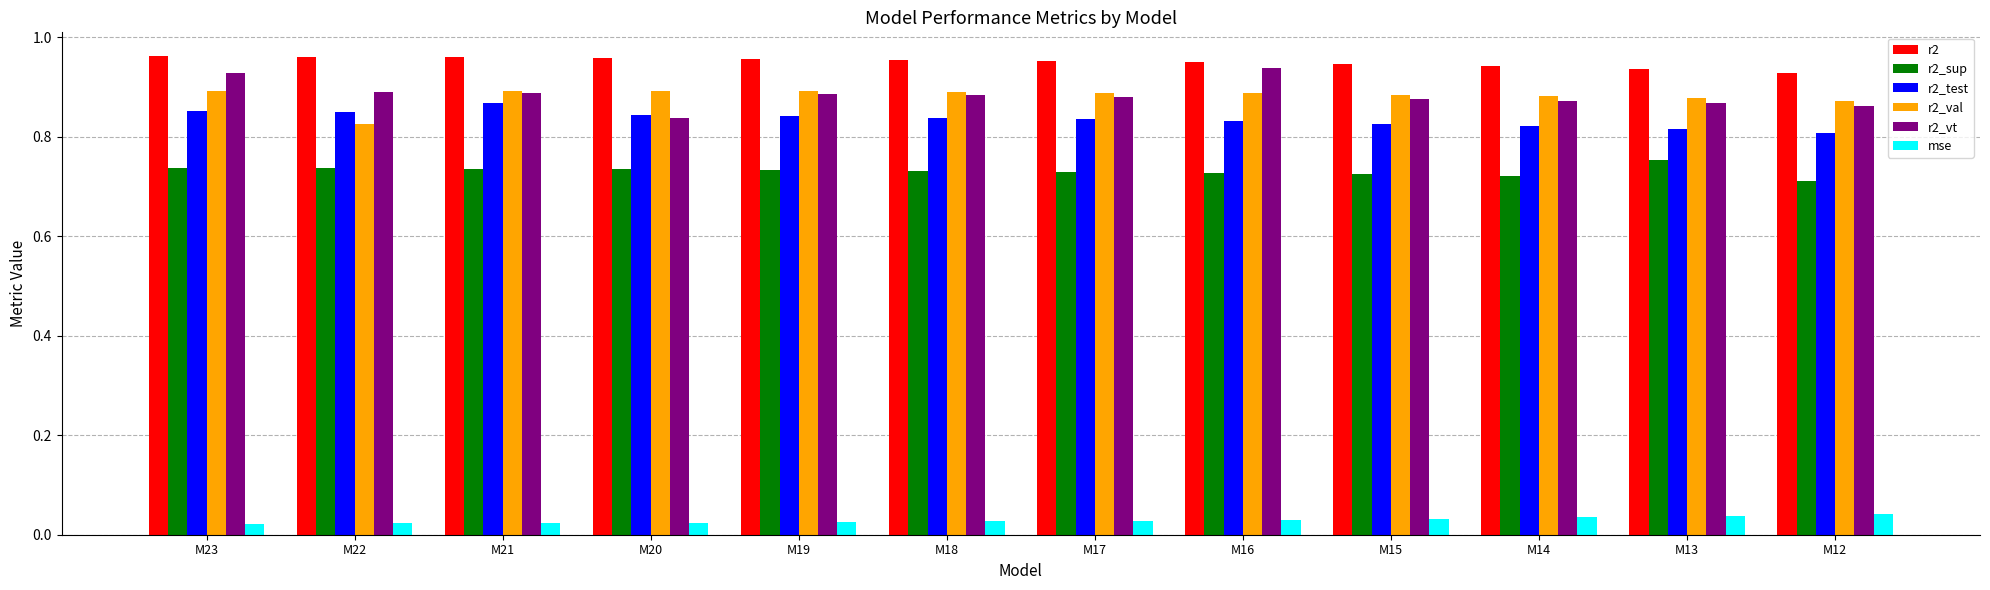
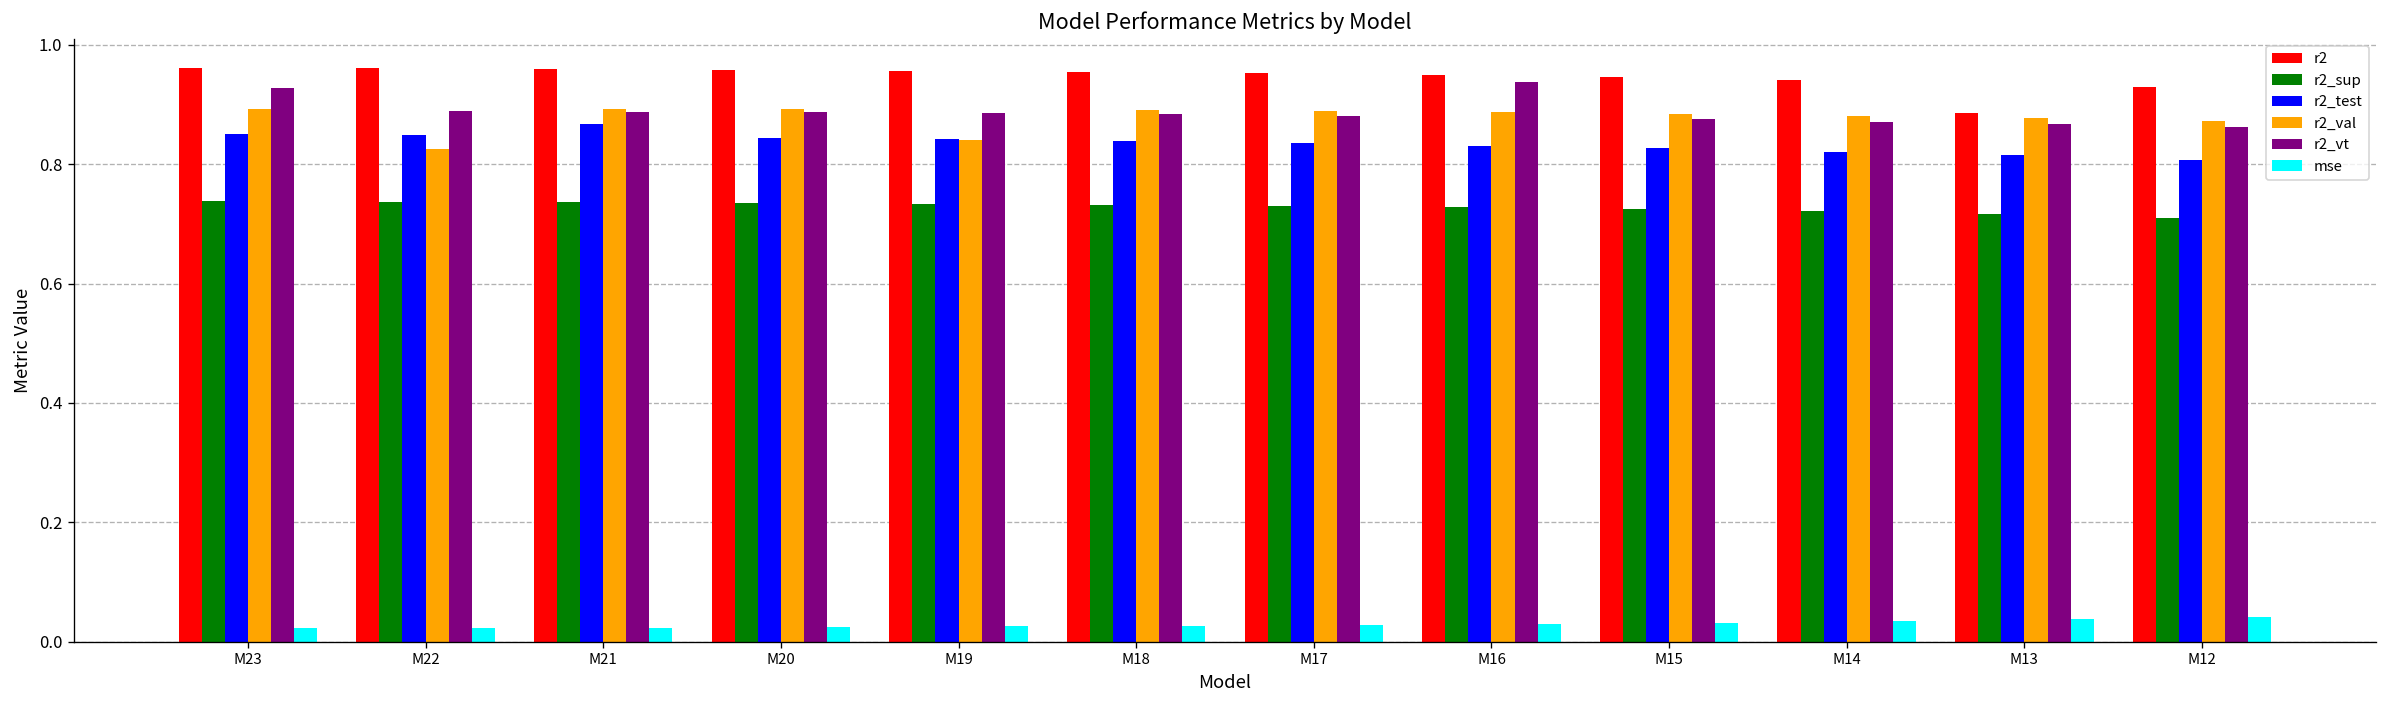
r2_vt, M20: 0.84 -> 0.89
r2_val, M19: 0.89 -> 0.84
r2, M13: 0.94 -> 0.89
r2_sup, M13: 0.75 -> 0.72
